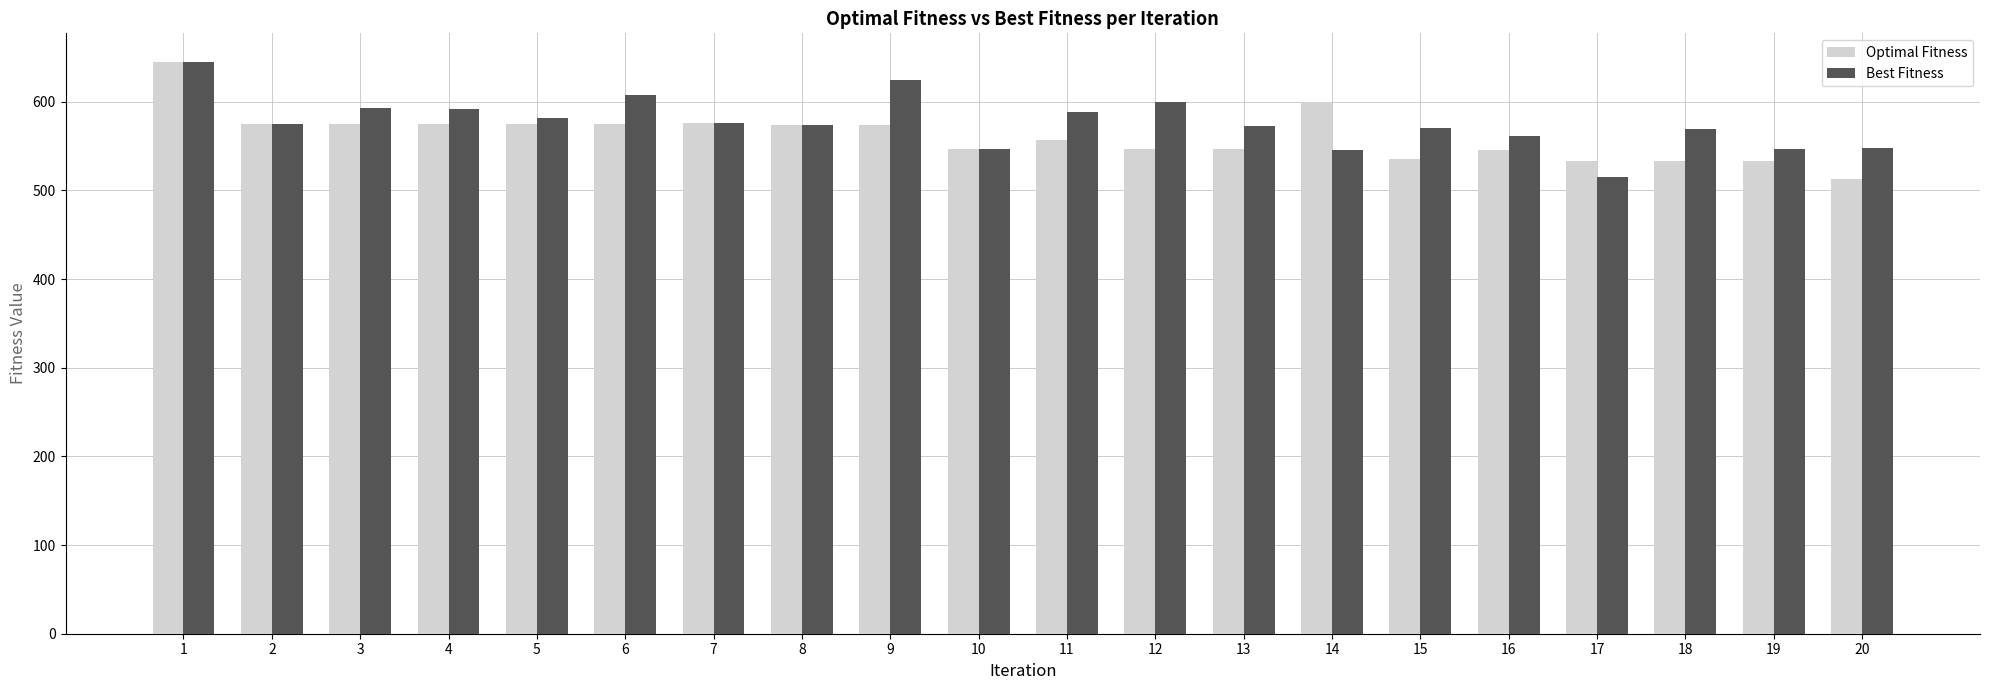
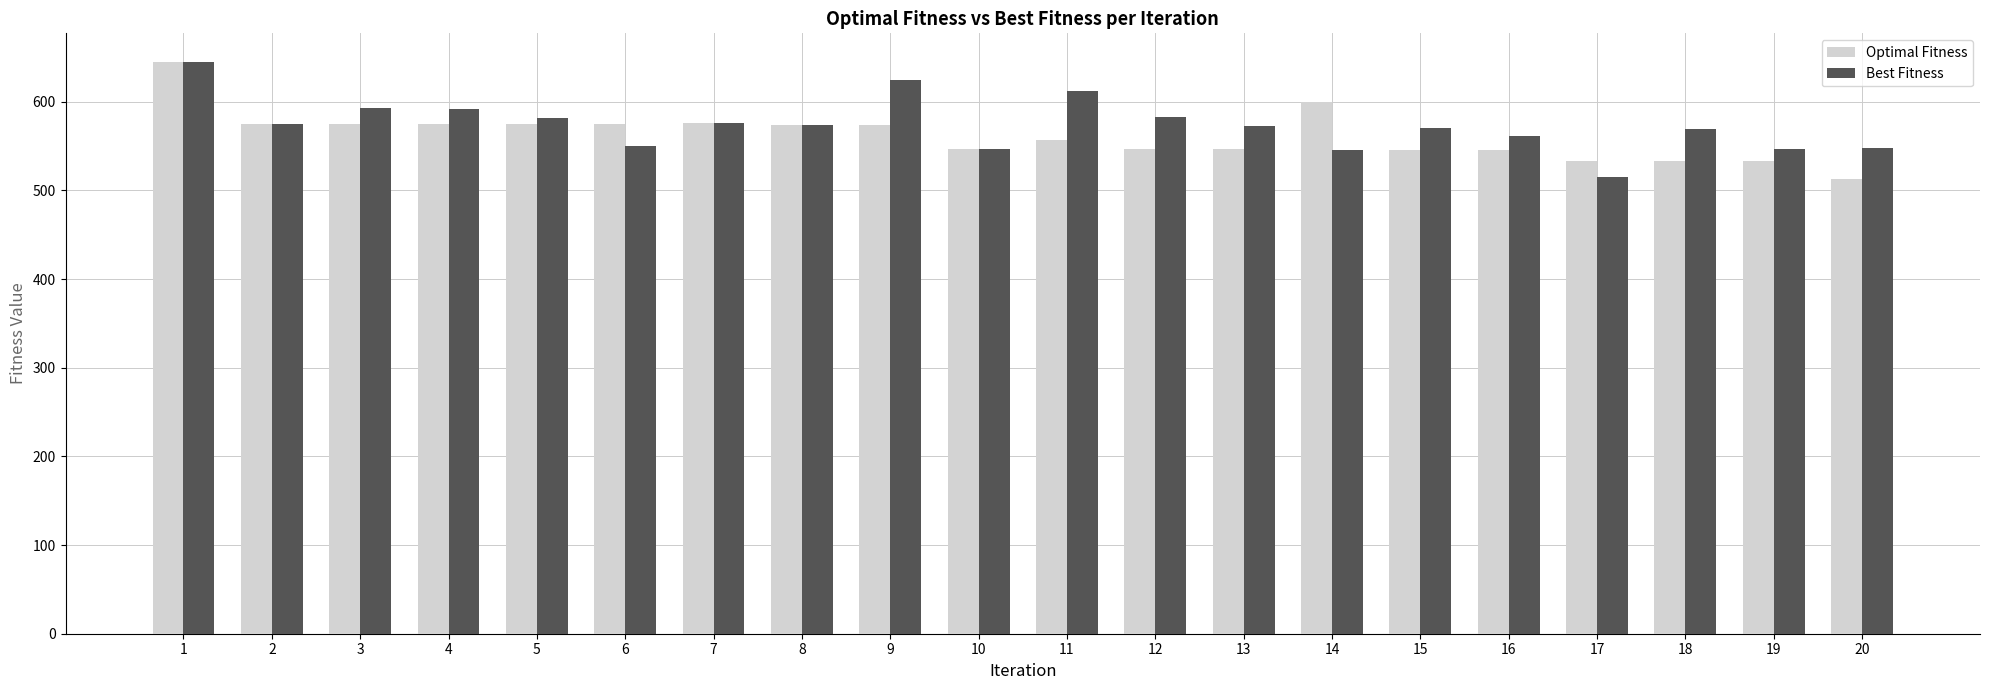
Best Fitness, 6: 610 -> 550
Best Fitness, 11: 590 -> 610
Best Fitness, 12: 600 -> 580
Optimal Fitness, 15: 540 -> 550
